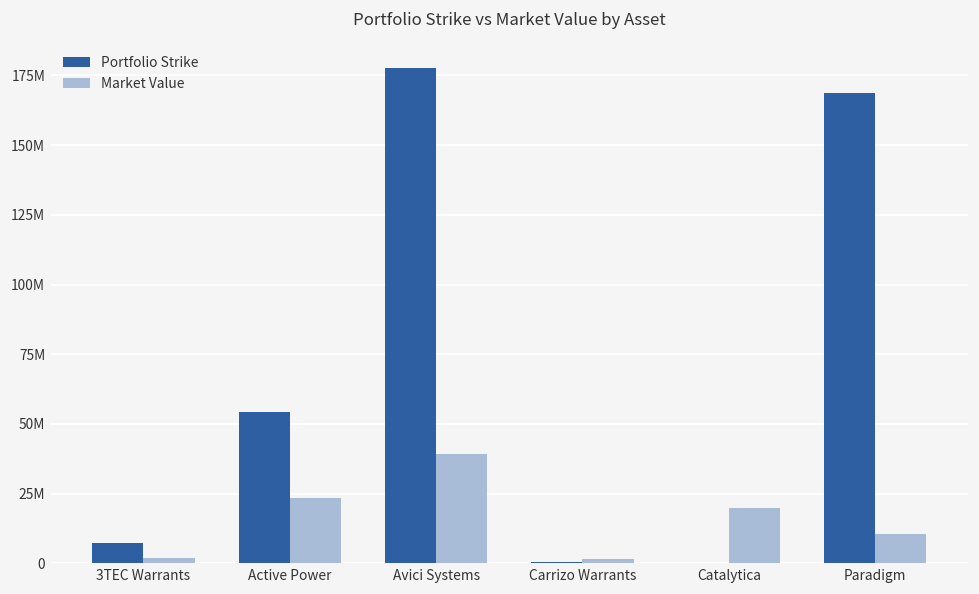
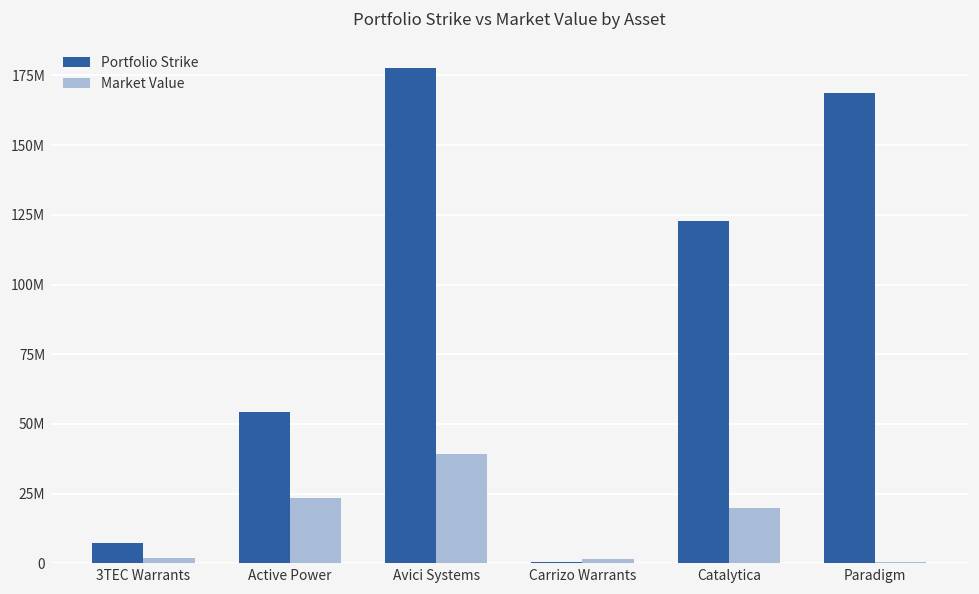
Portfolio Strike, Catalytica: 0 -> 123000000
Market Value, Paradigm: 10000000 -> 0
